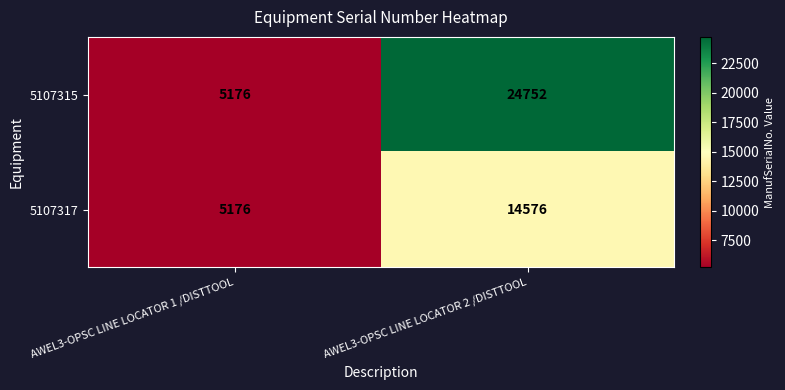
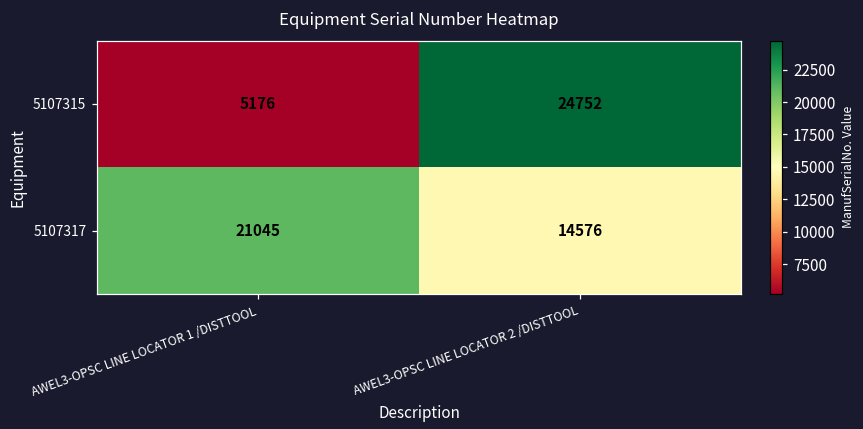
5107317, AWEL3-OPSC LINE LOCATOR 1 /DISTTOOL: 5176 -> 21045
